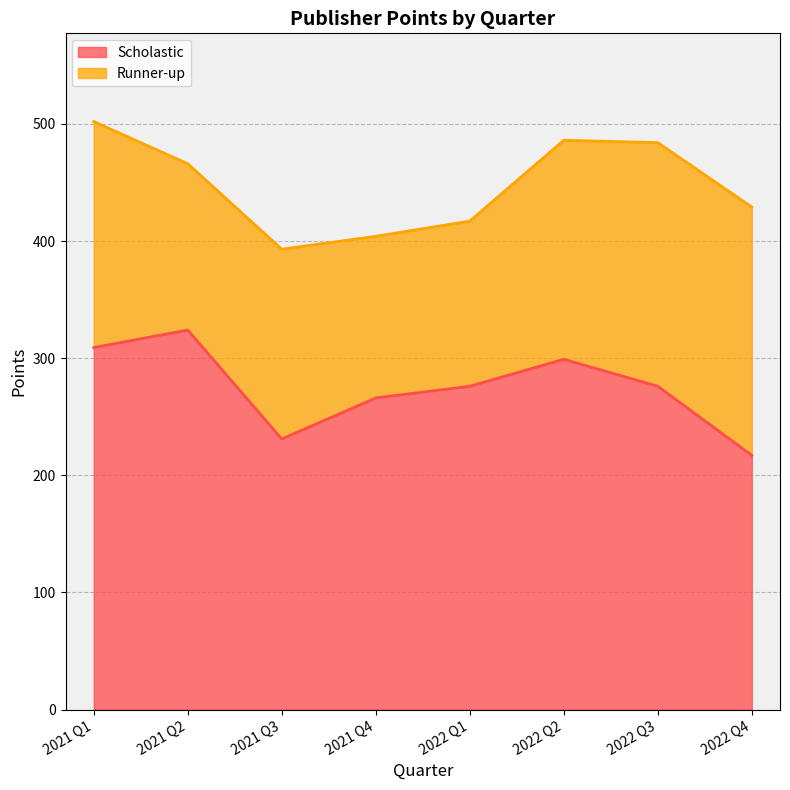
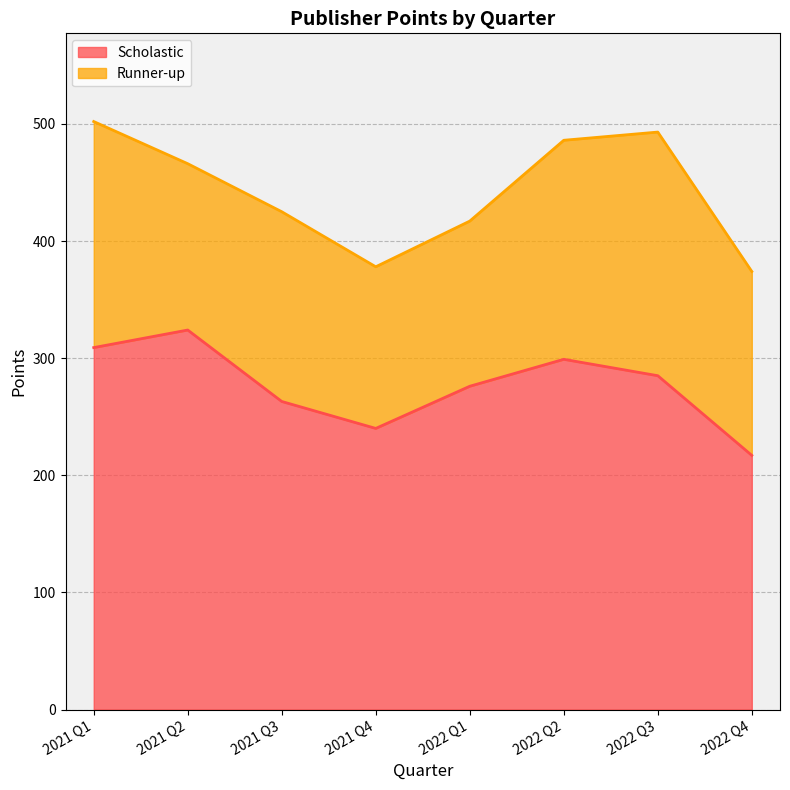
Scholastic, 2021 Q3: 231 -> 263
Scholastic, 2021 Q4: 266 -> 240
Scholastic, 2022 Q3: 276 -> 285
Runner-up, 2022 Q4: 212 -> 157
